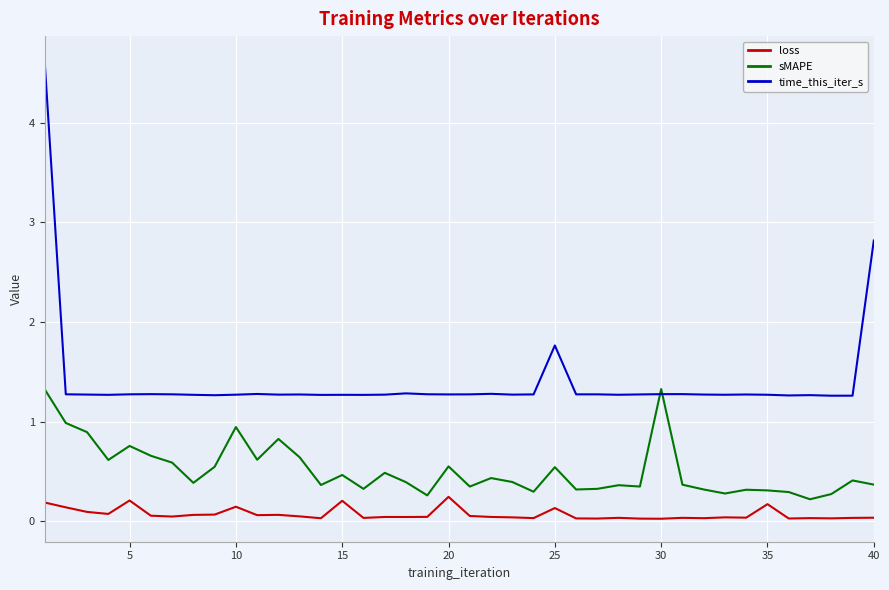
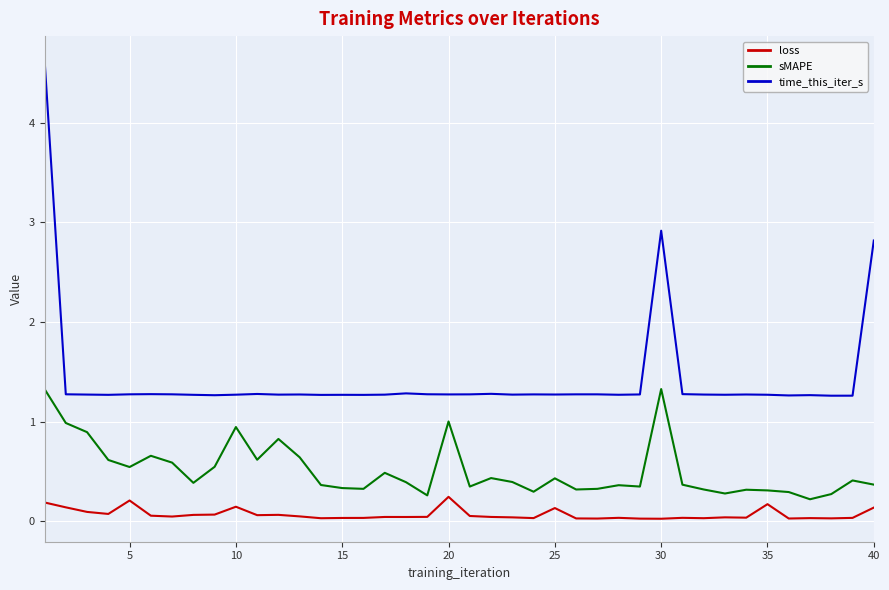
sMAPE, 5: 0.8 -> 0.5
loss, 15: 0.2 -> 0.0
sMAPE, 15: 0.5 -> 0.3
sMAPE, 20: 0.6 -> 1.0
sMAPE, 25: 0.5 -> 0.4
time_this_iter_s, 25: 1.8 -> 1.3
time_this_iter_s, 30: 1.3 -> 2.9
loss, 40: 0.0 -> 0.1
